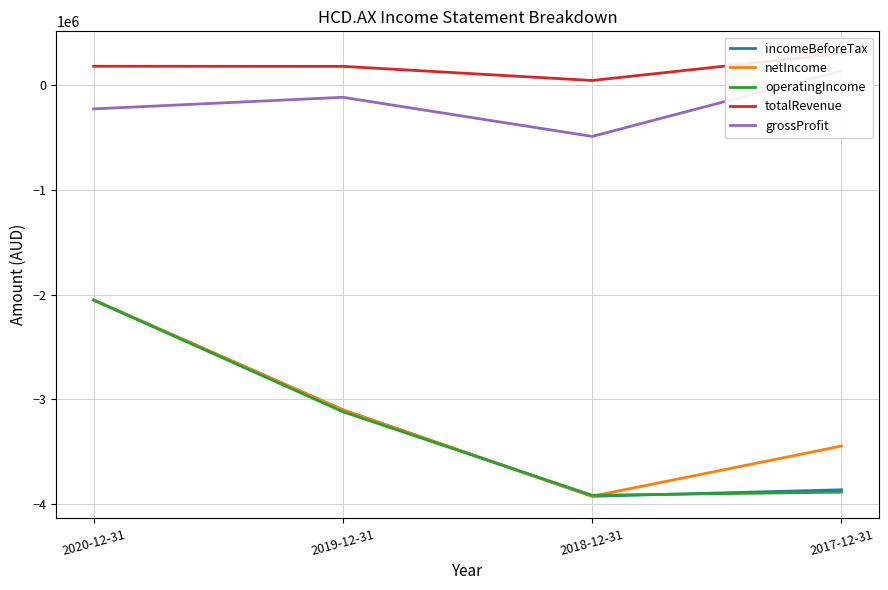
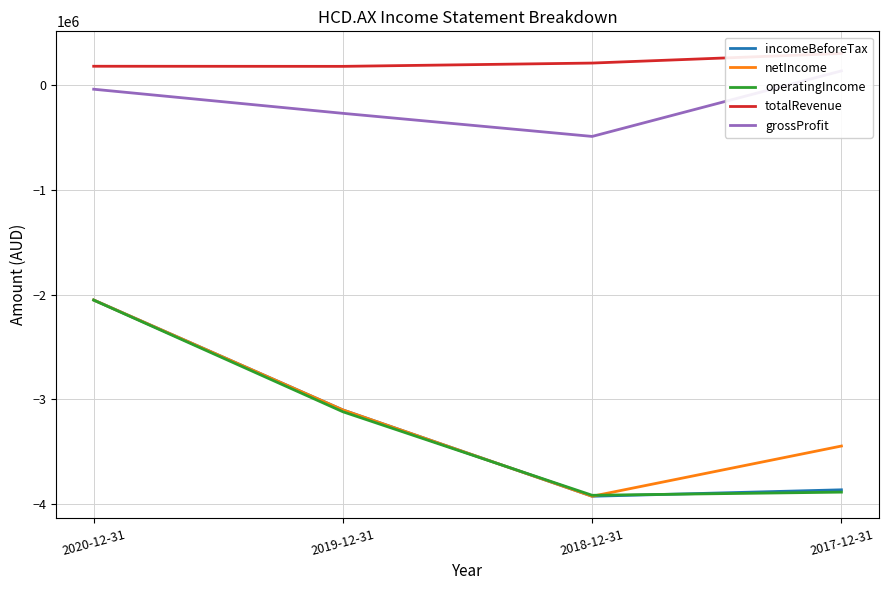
grossProfit, 2020-12-31: -230000 -> -40000
grossProfit, 2019-12-31: -120000 -> -270000
totalRevenue, 2018-12-31: 50000 -> 210000
